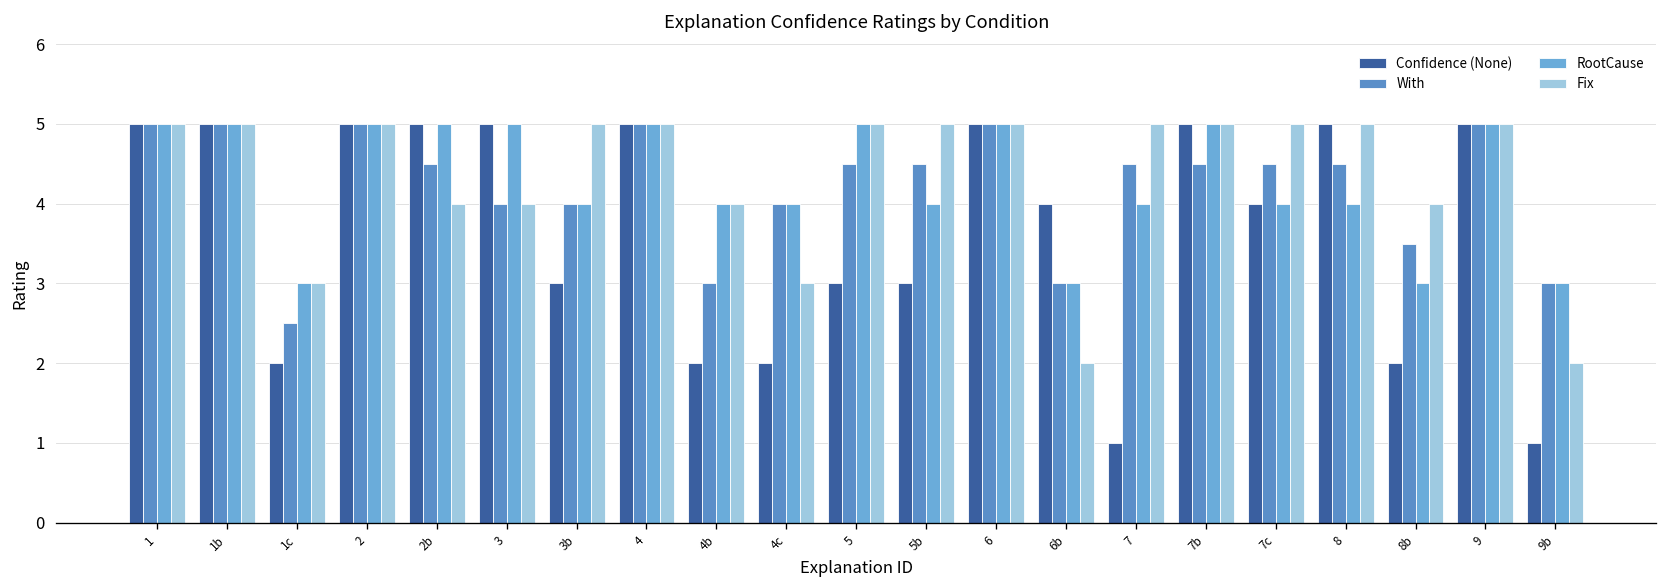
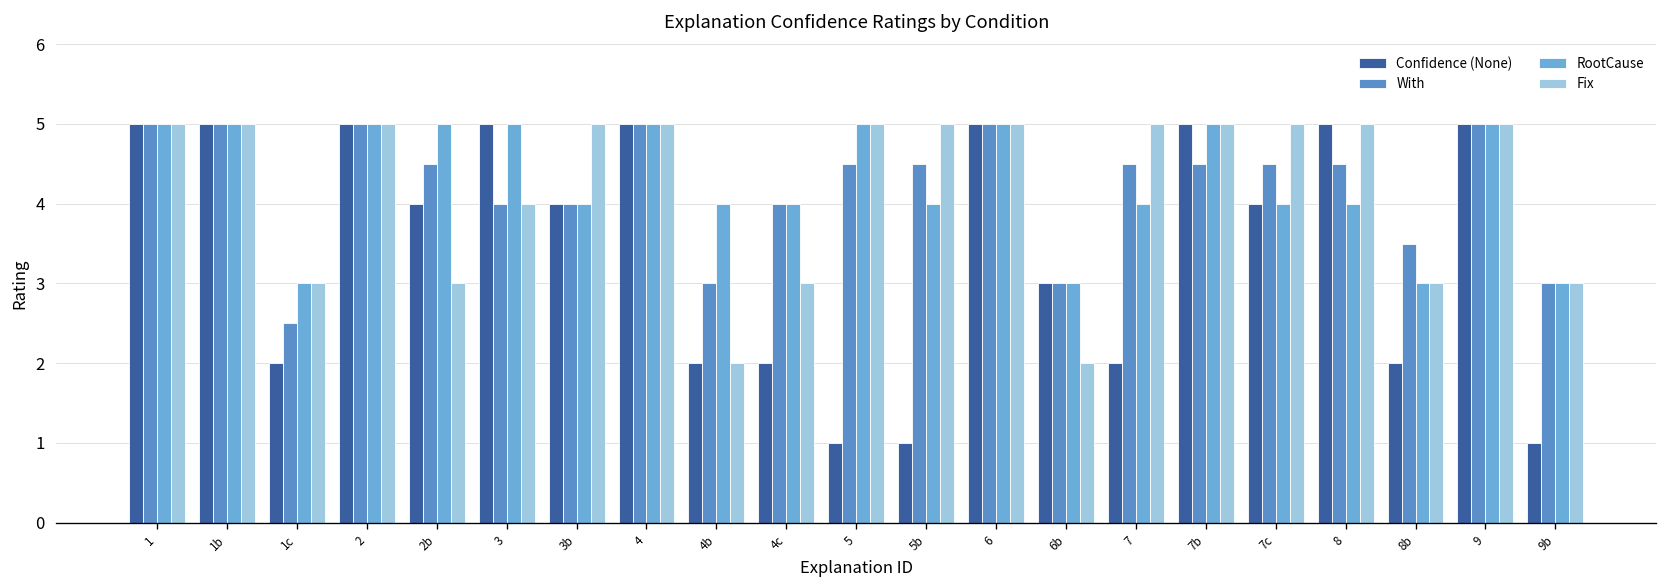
Confidence (None), 2b: 5 -> 4
Fix, 2b: 4 -> 3
Confidence (None), 3b: 3 -> 4
Fix, 4b: 4 -> 2
Confidence (None), 5: 3 -> 1
Confidence (None), 5b: 3 -> 1
Confidence (None), 6b: 4 -> 3
Confidence (None), 7: 1 -> 2
Fix, 8b: 4 -> 3
Fix, 9b: 2 -> 3
